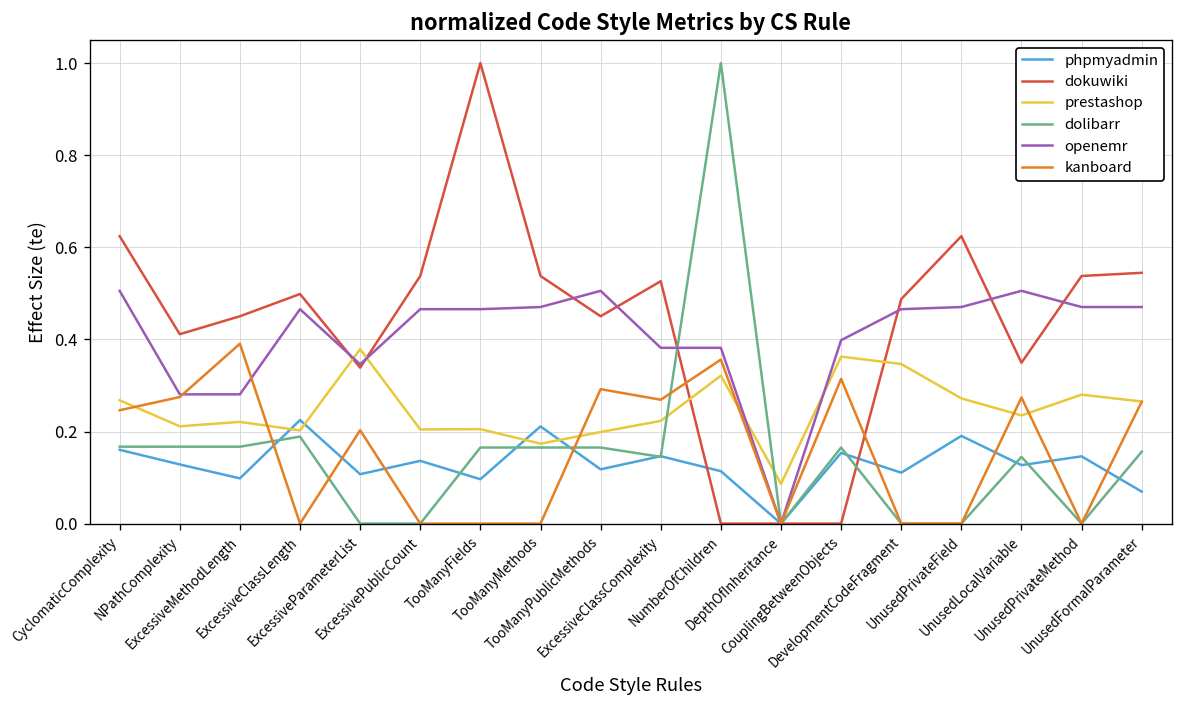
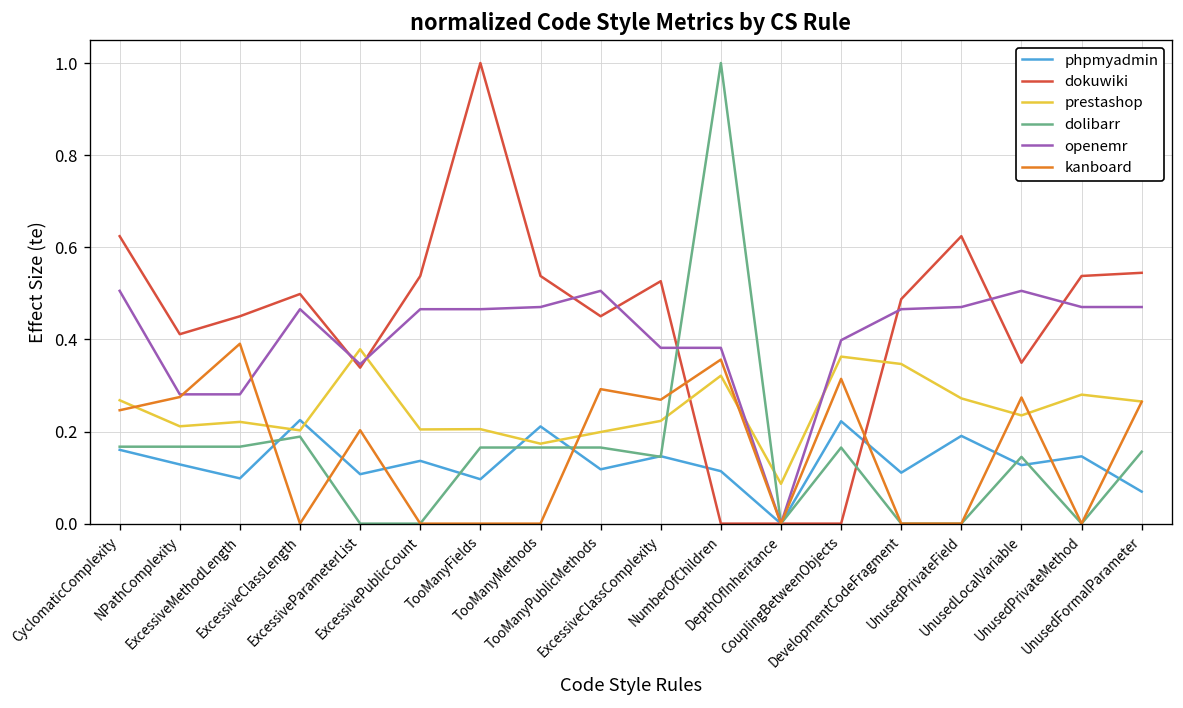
phpmyadmin, CouplingBetweenObjects: 0.15 -> 0.22
